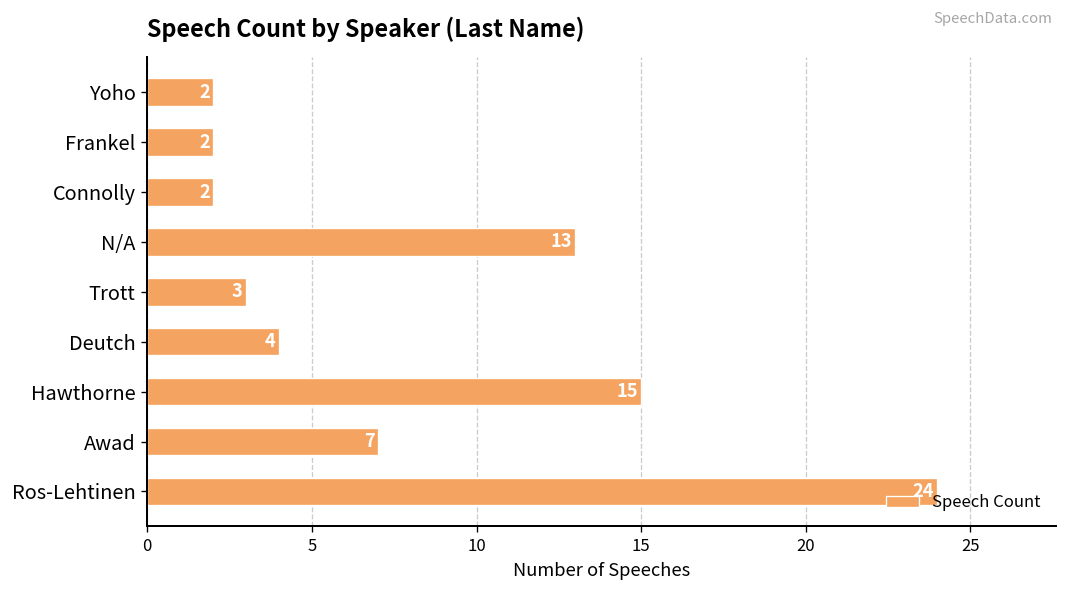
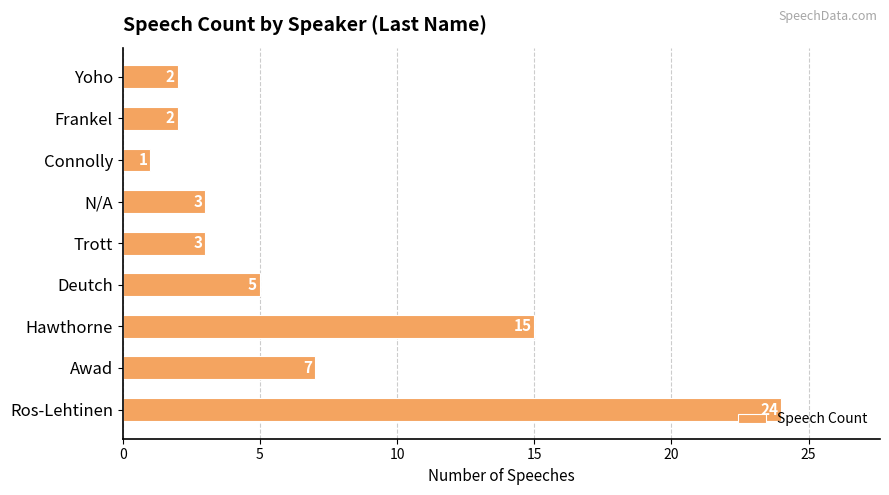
Connolly: 2 -> 1
N/A: 13 -> 3
Deutch: 4 -> 5
